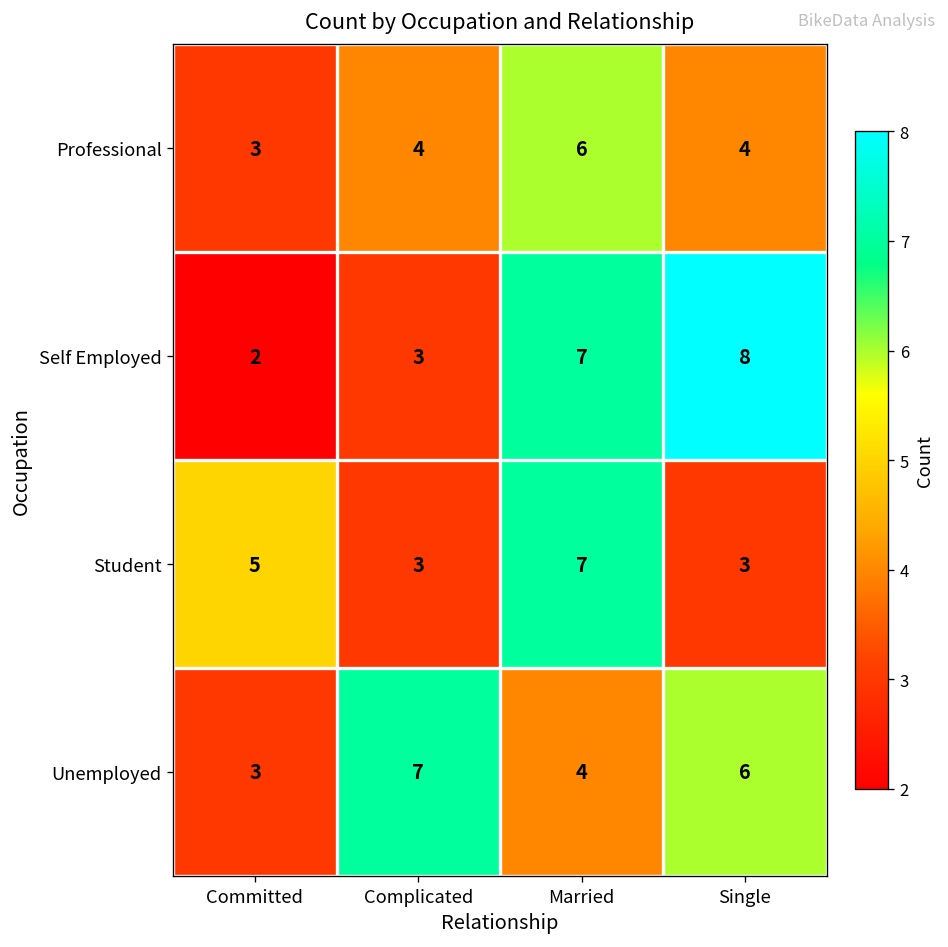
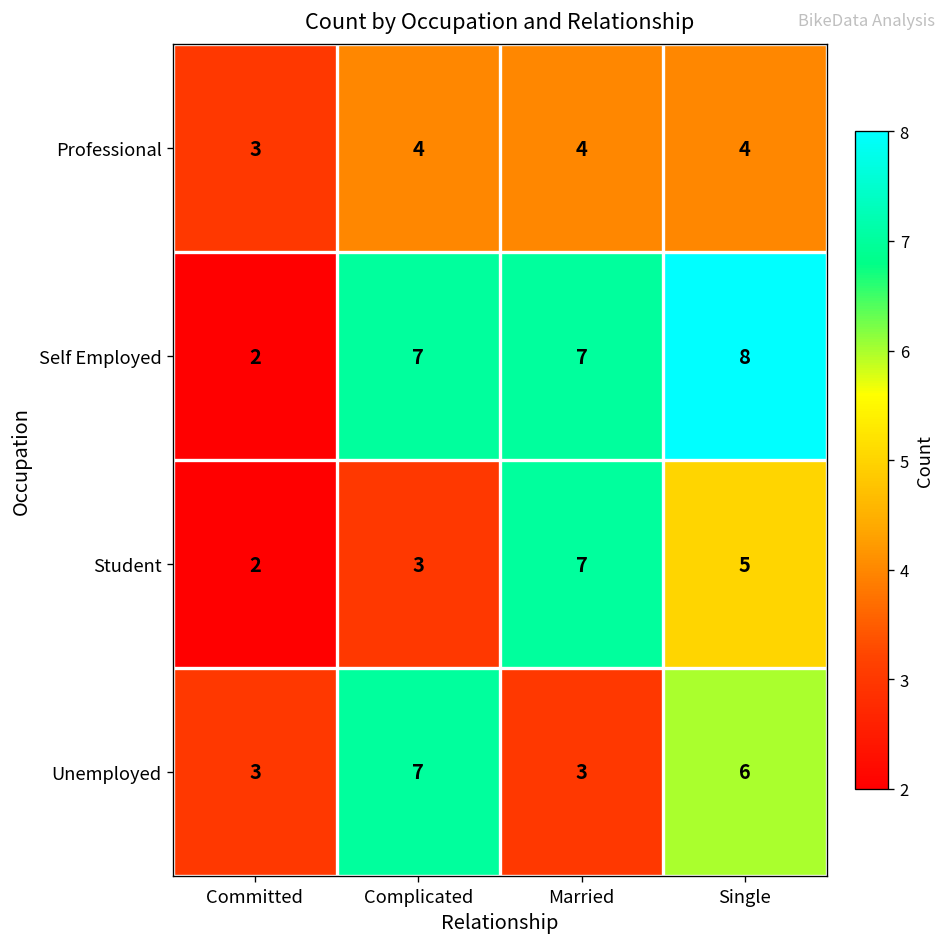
Professional, Married: 6 -> 4
Self Employed, Complicated: 3 -> 7
Student, Committed: 5 -> 2
Student, Single: 3 -> 5
Unemployed, Married: 4 -> 3
